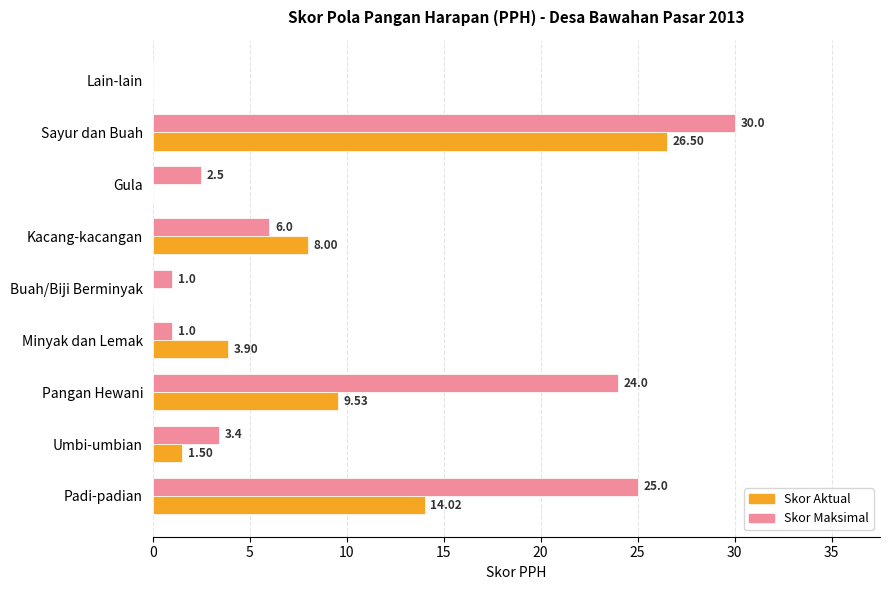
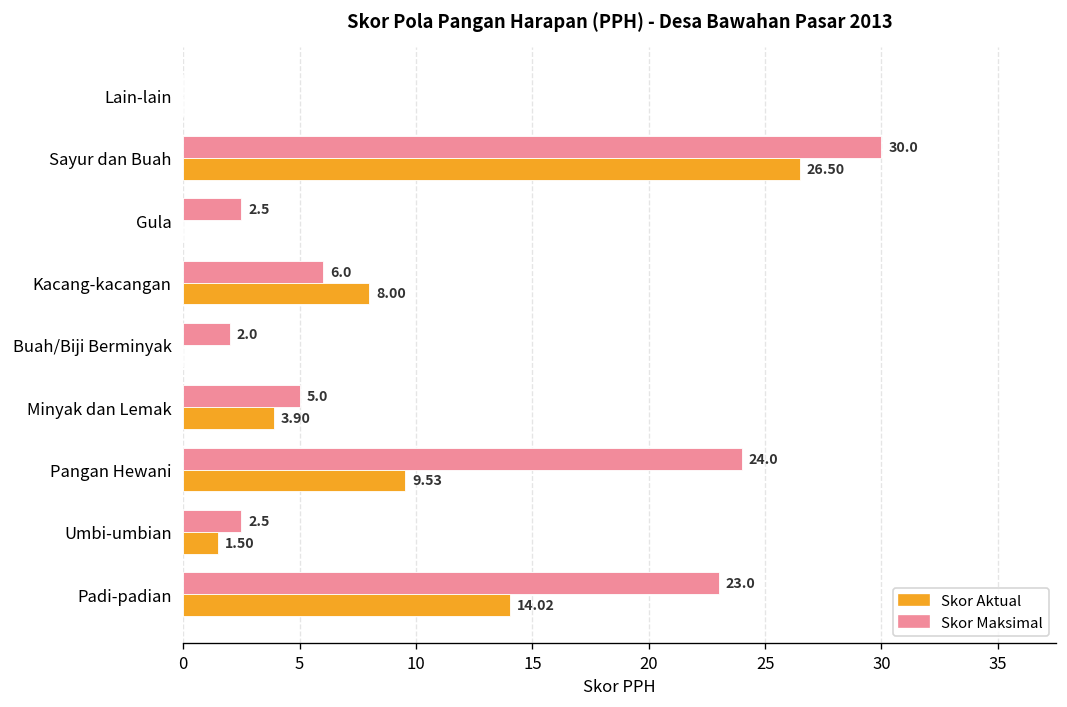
Skor Maksimal, Buah/Biji Berminyak: 1.0 -> 2.0
Skor Maksimal, Minyak dan Lemak: 1.0 -> 5.0
Skor Maksimal, Umbi-umbian: 3.4 -> 2.5
Skor Maksimal, Padi-padian: 25.0 -> 23.0
